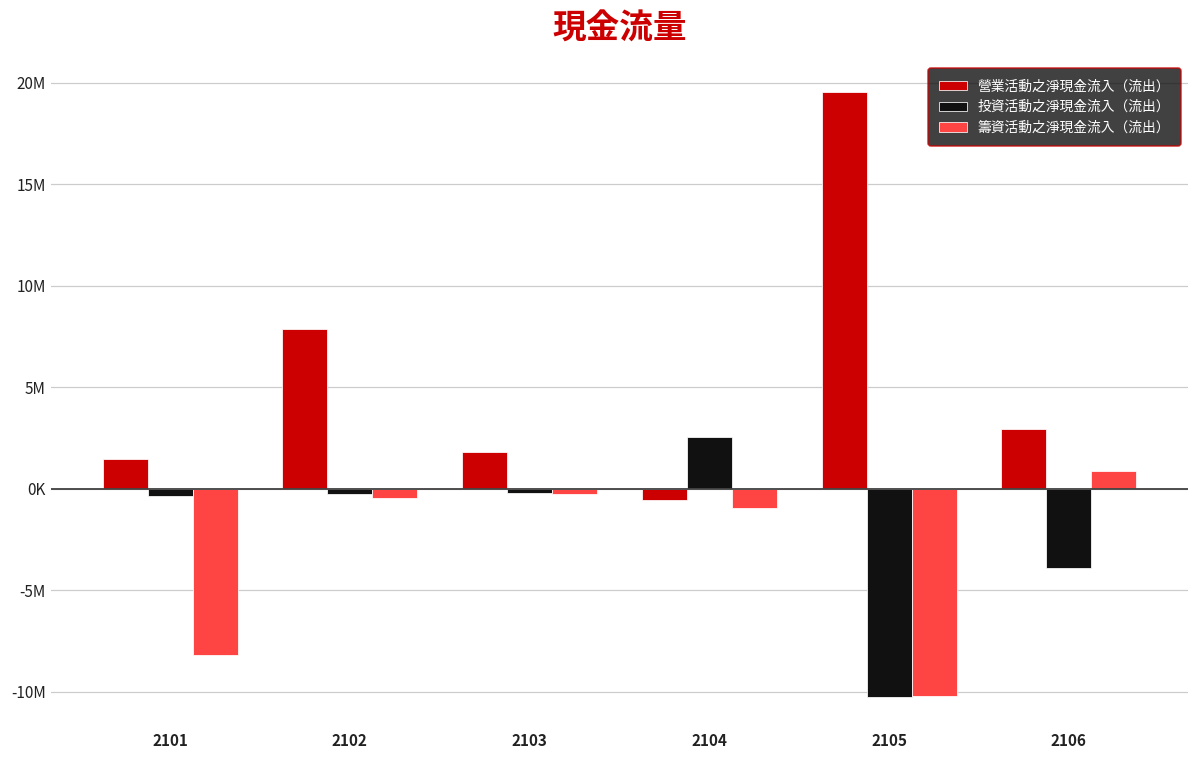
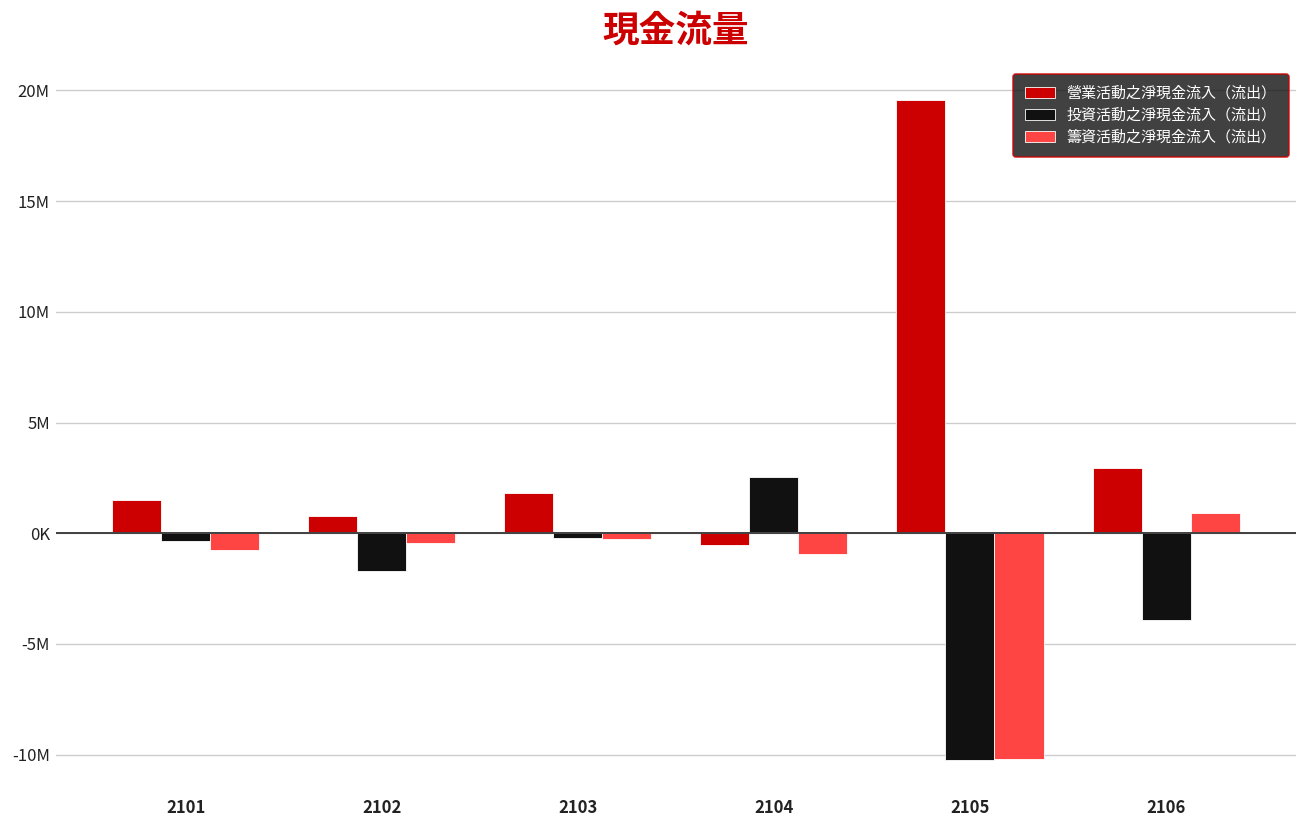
籌資活動之淨現金流入（流出）, 2101: -8200000 -> -700000
營業活動之淨現金流入（流出）, 2102: 7900000 -> 800000
投資活動之淨現金流入（流出）, 2102: -300000 -> -1700000
